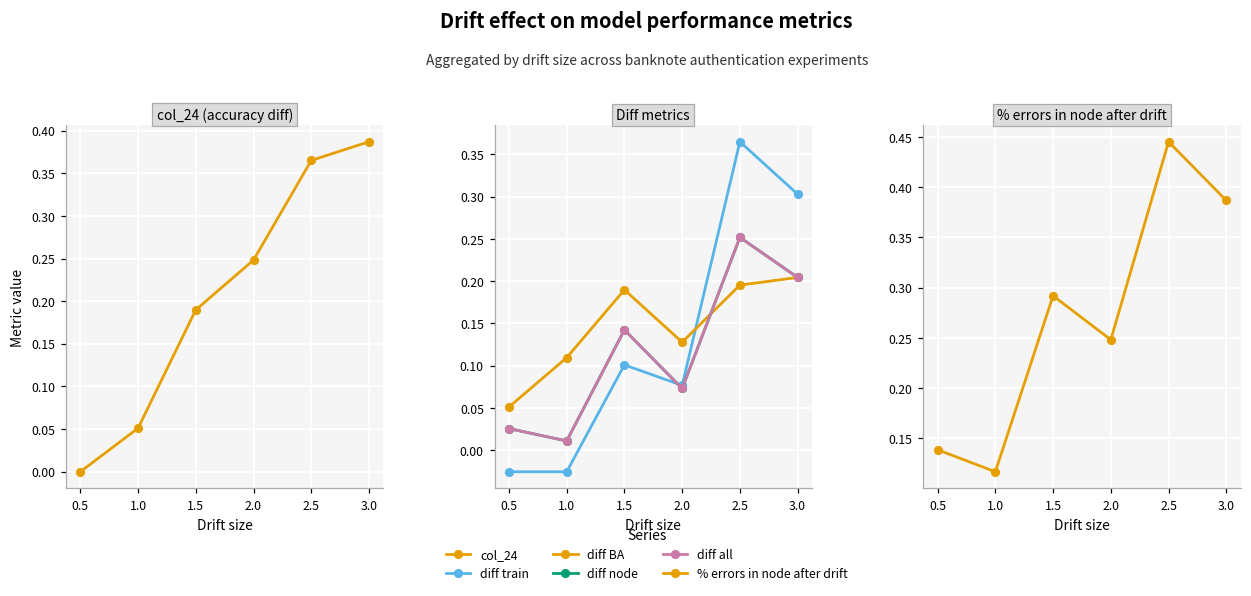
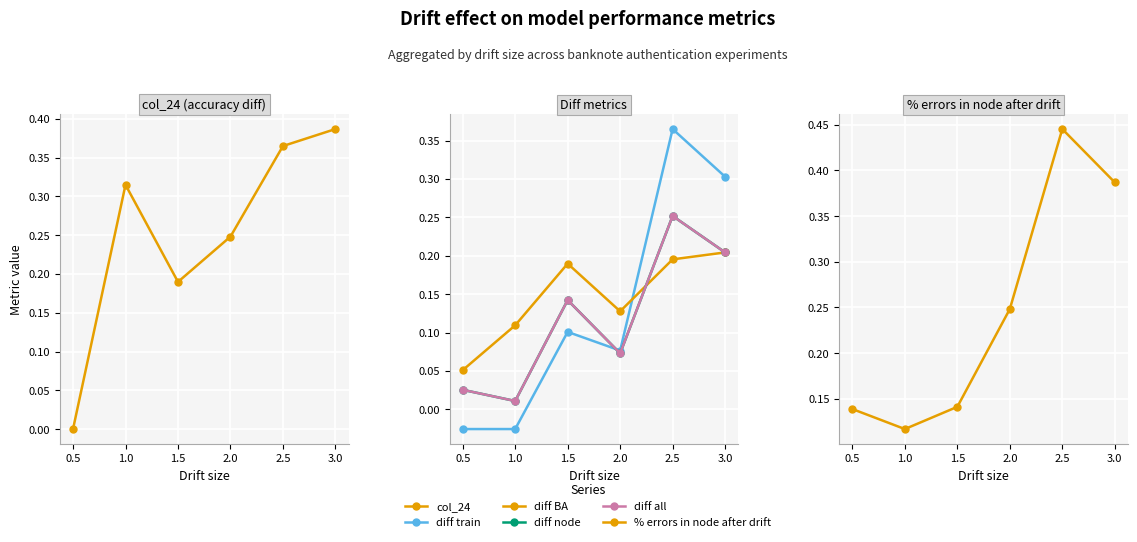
col_24 (accuracy diff), 1.0: 0.05 -> 0.31
% errors in node after drift, 1.5: 0.29 -> 0.14
